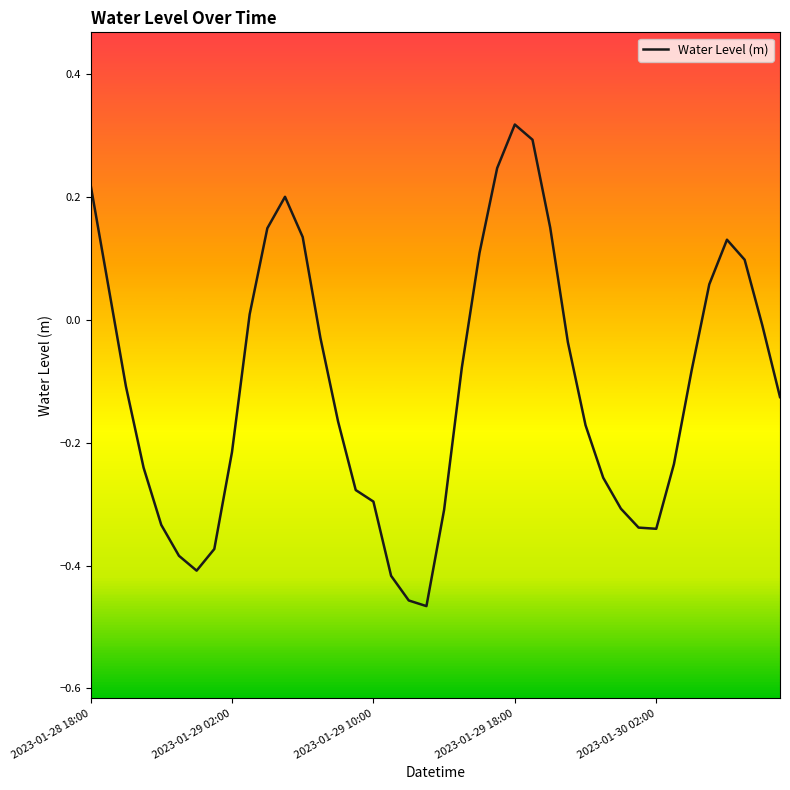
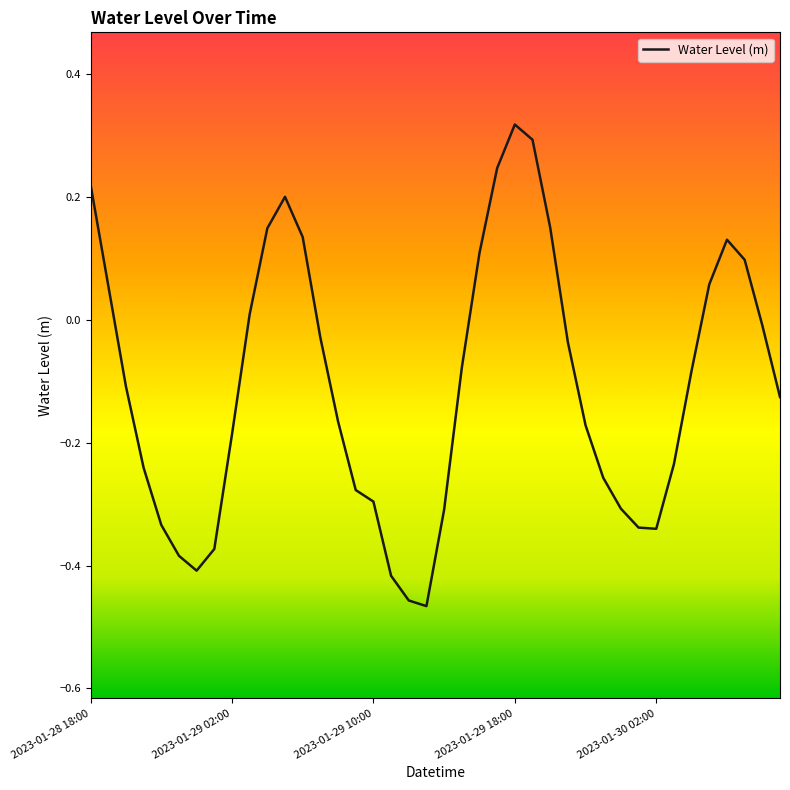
2023-01-29 02:00: -0.22 -> -0.19
